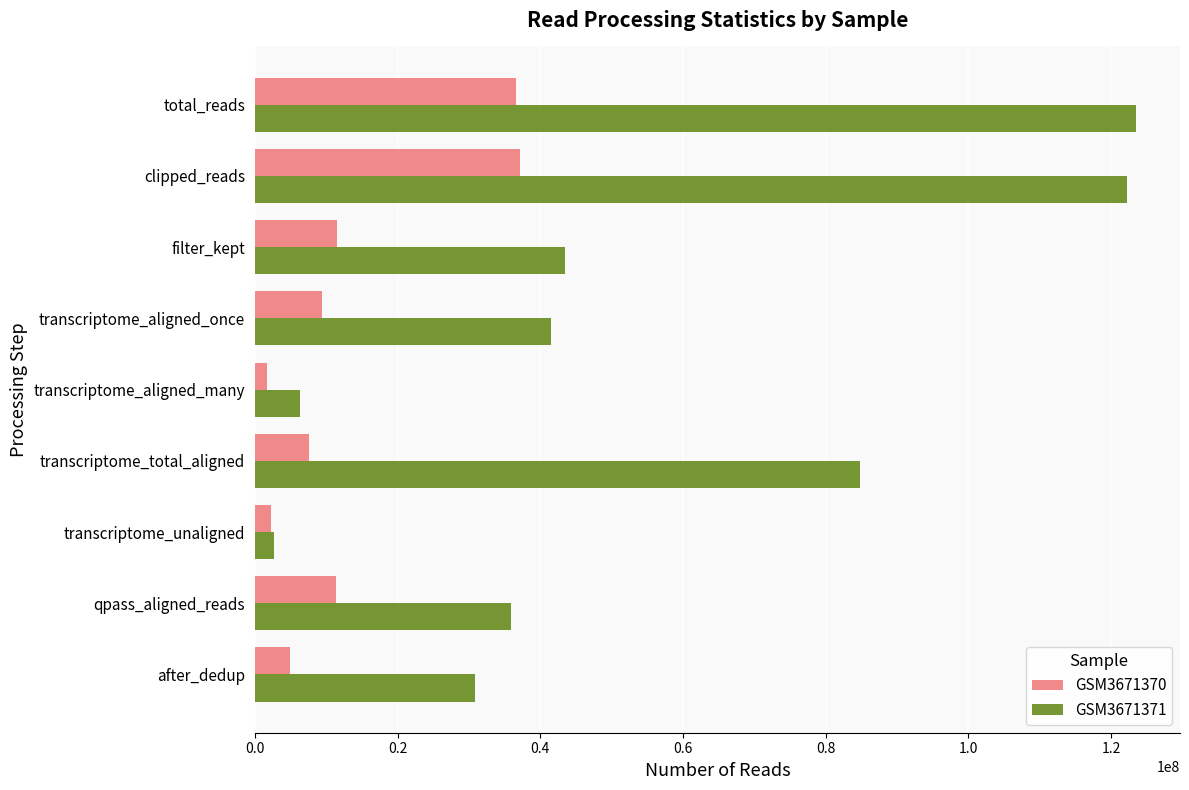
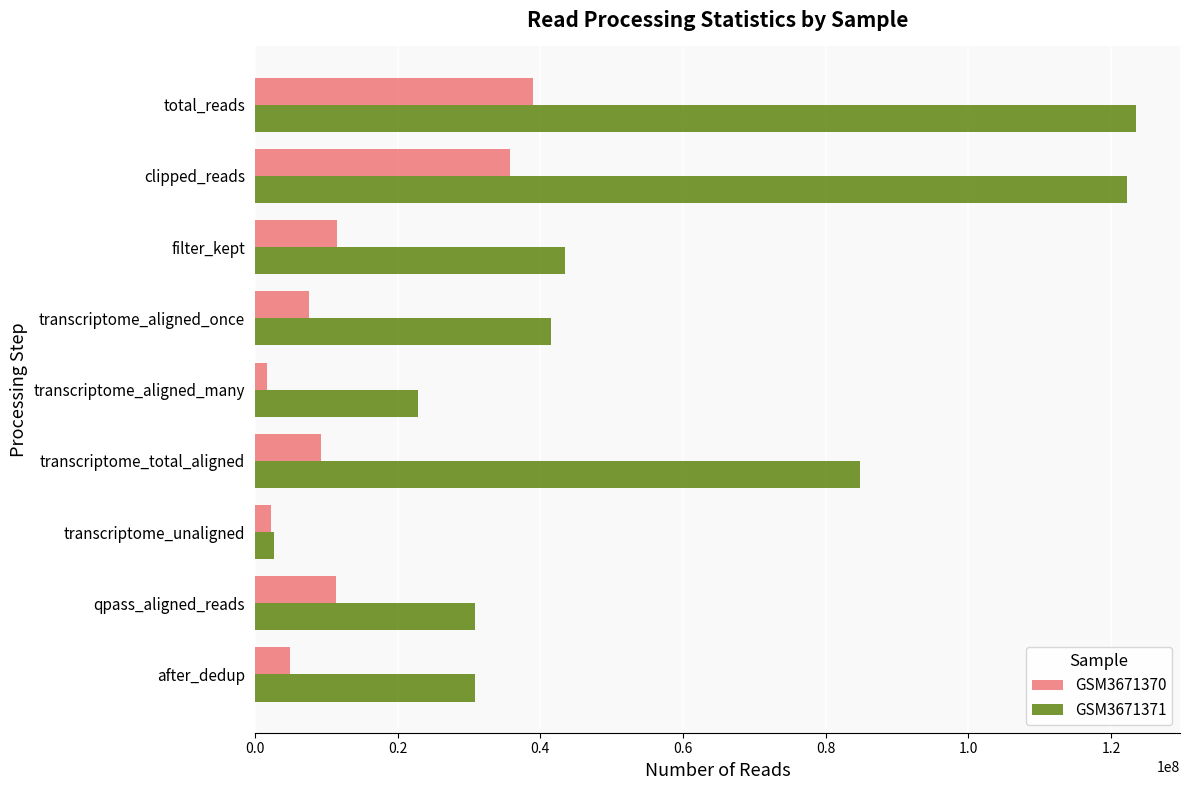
GSM3671370, total_reads: 37000000 -> 39000000
GSM3671370, clipped_reads: 37000000 -> 36000000
GSM3671370, transcriptome_aligned_once: 9000000 -> 8000000
GSM3671371, transcriptome_aligned_many: 6000000 -> 23000000
GSM3671370, transcriptome_total_aligned: 8000000 -> 9000000
GSM3671371, qpass_aligned_reads: 36000000 -> 31000000
